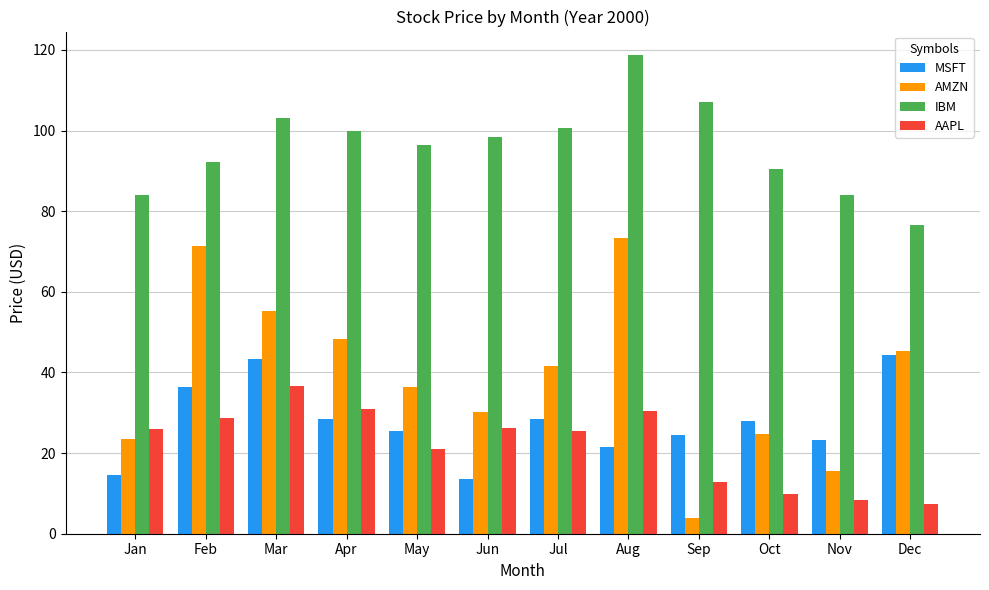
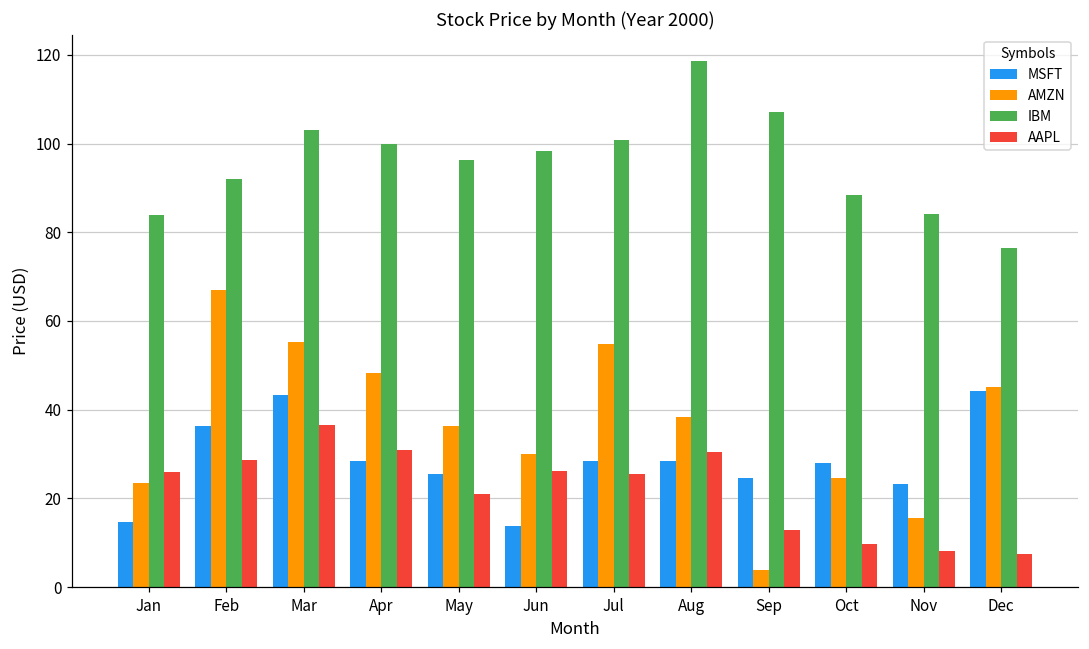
AMZN, Feb: 71 -> 67
AMZN, Jul: 42 -> 55
MSFT, Aug: 21 -> 28
AMZN, Aug: 73 -> 38
IBM, Oct: 91 -> 89
